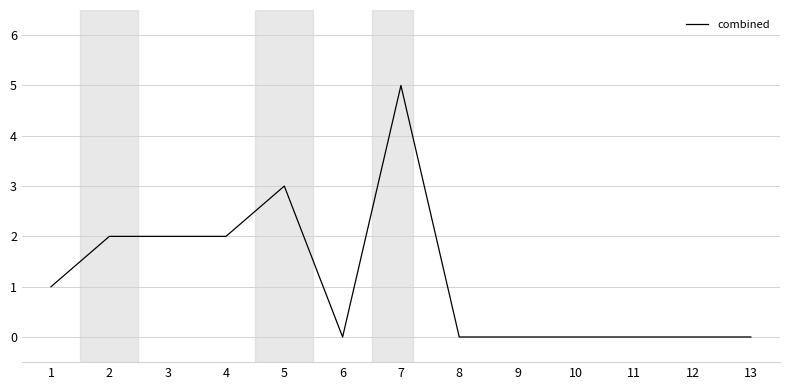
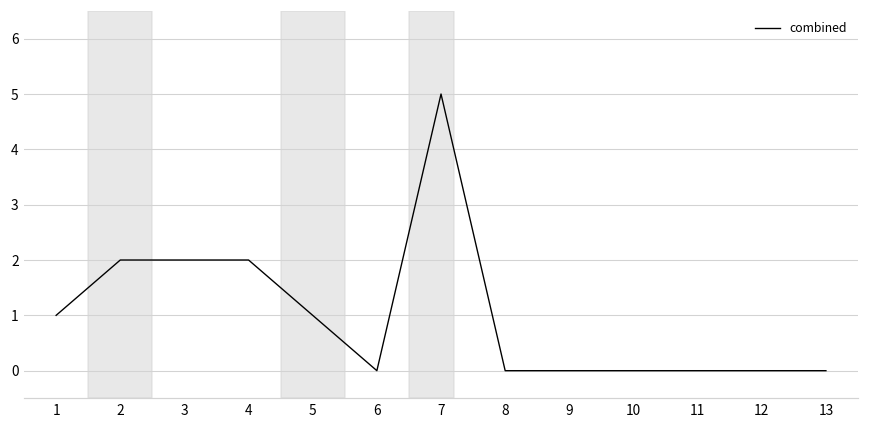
5: 3 -> 1
